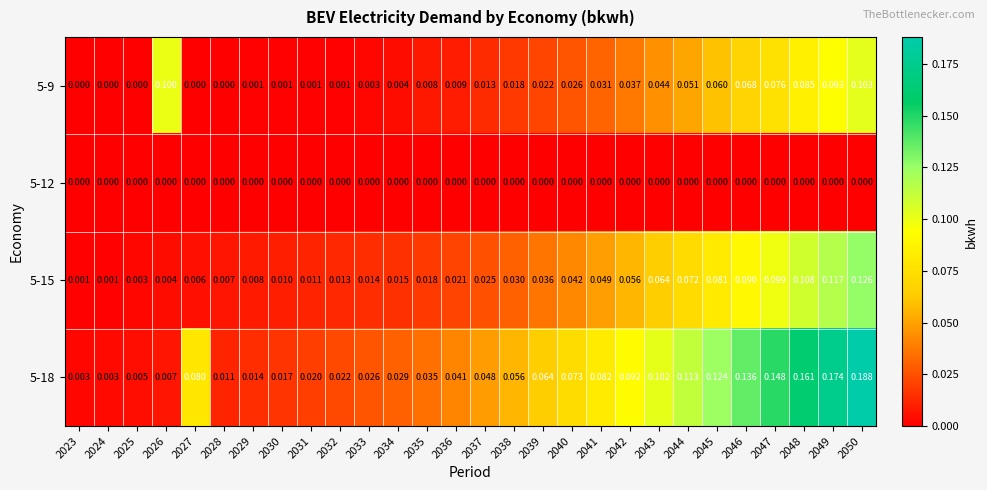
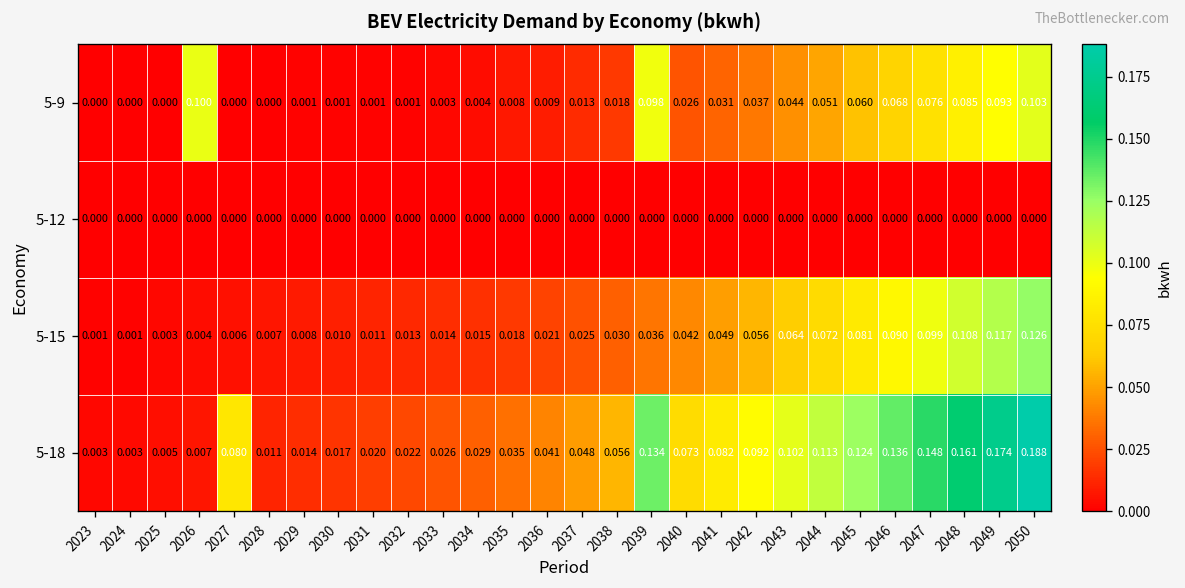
5-9, 2039: 0.022 -> 0.098
5-18, 2039: 0.064 -> 0.134
